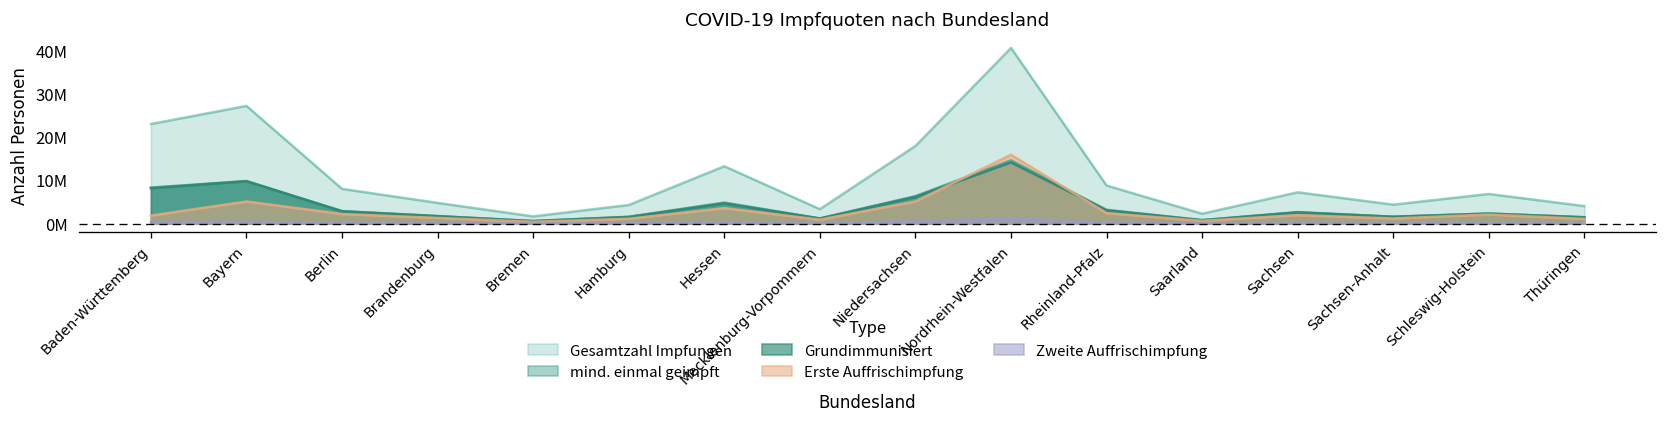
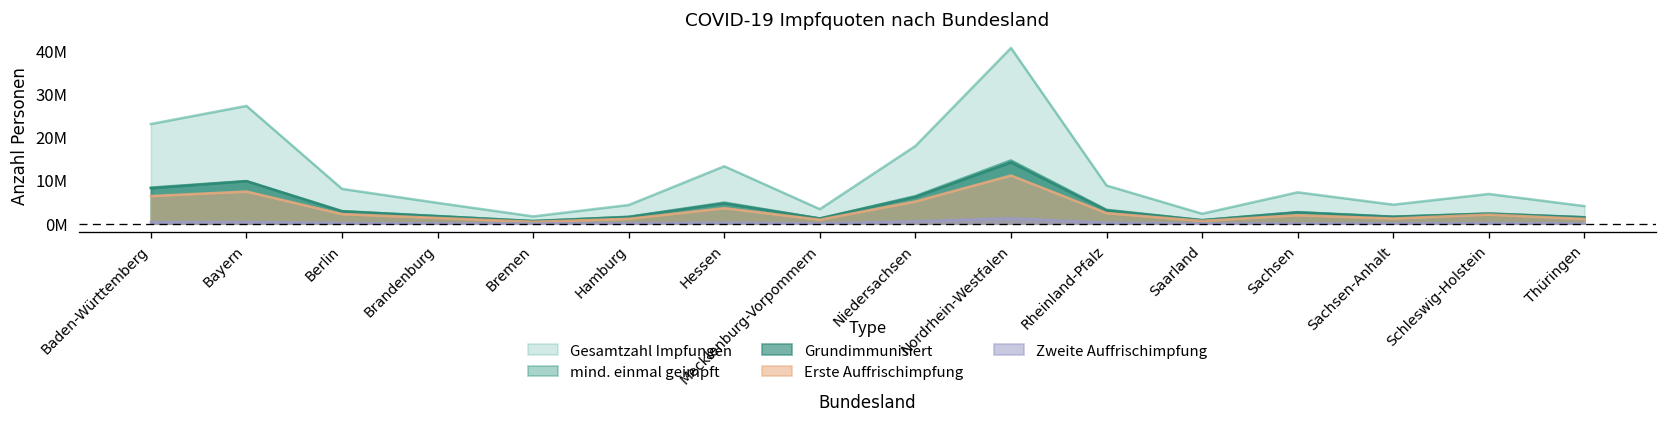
Erste Auffrischimpfung, Baden-Württemberg: 2000000 -> 6000000
Erste Auffrischimpfung, Bayern: 5000000 -> 7000000
Erste Auffrischimpfung, Nordrhein-Westfalen: 16000000 -> 11000000
